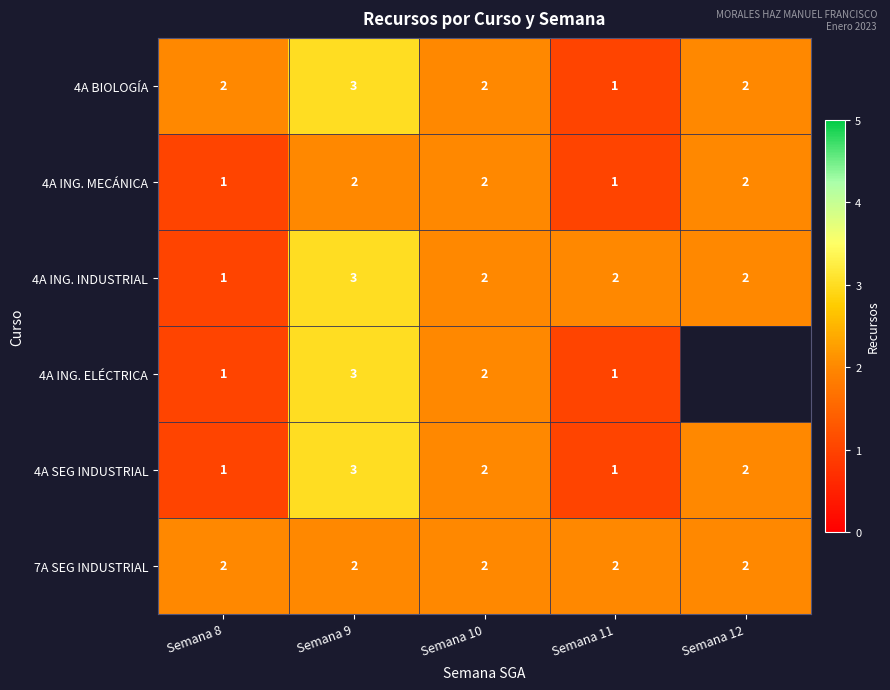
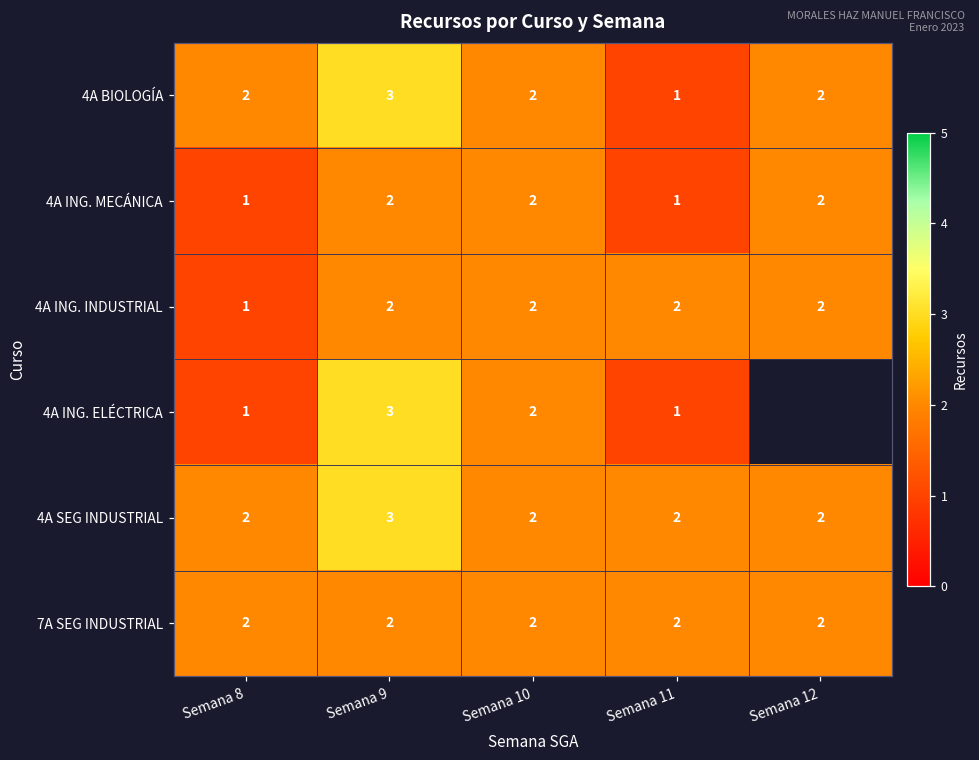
4A ING. INDUSTRIAL, Semana 9: 3 -> 2
4A SEG INDUSTRIAL, Semana 8: 1 -> 2
4A SEG INDUSTRIAL, Semana 11: 1 -> 2
